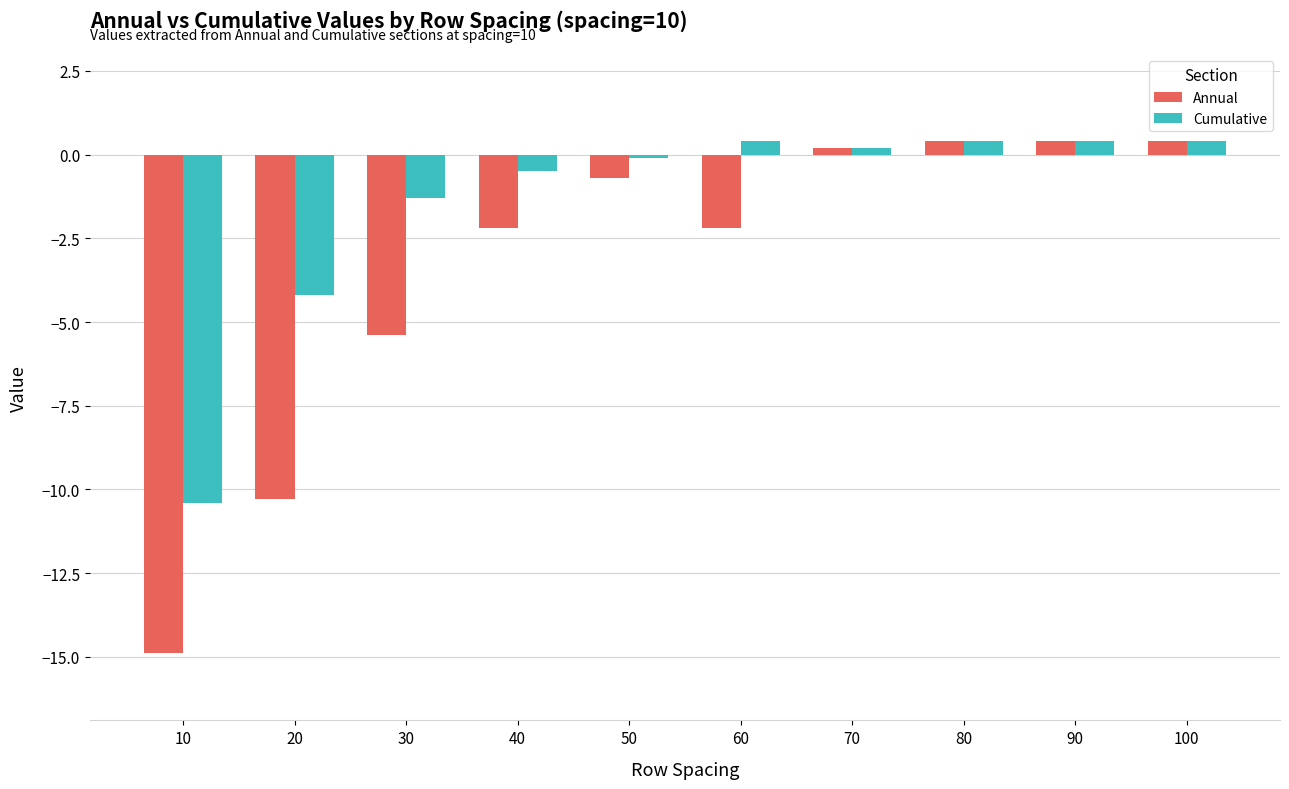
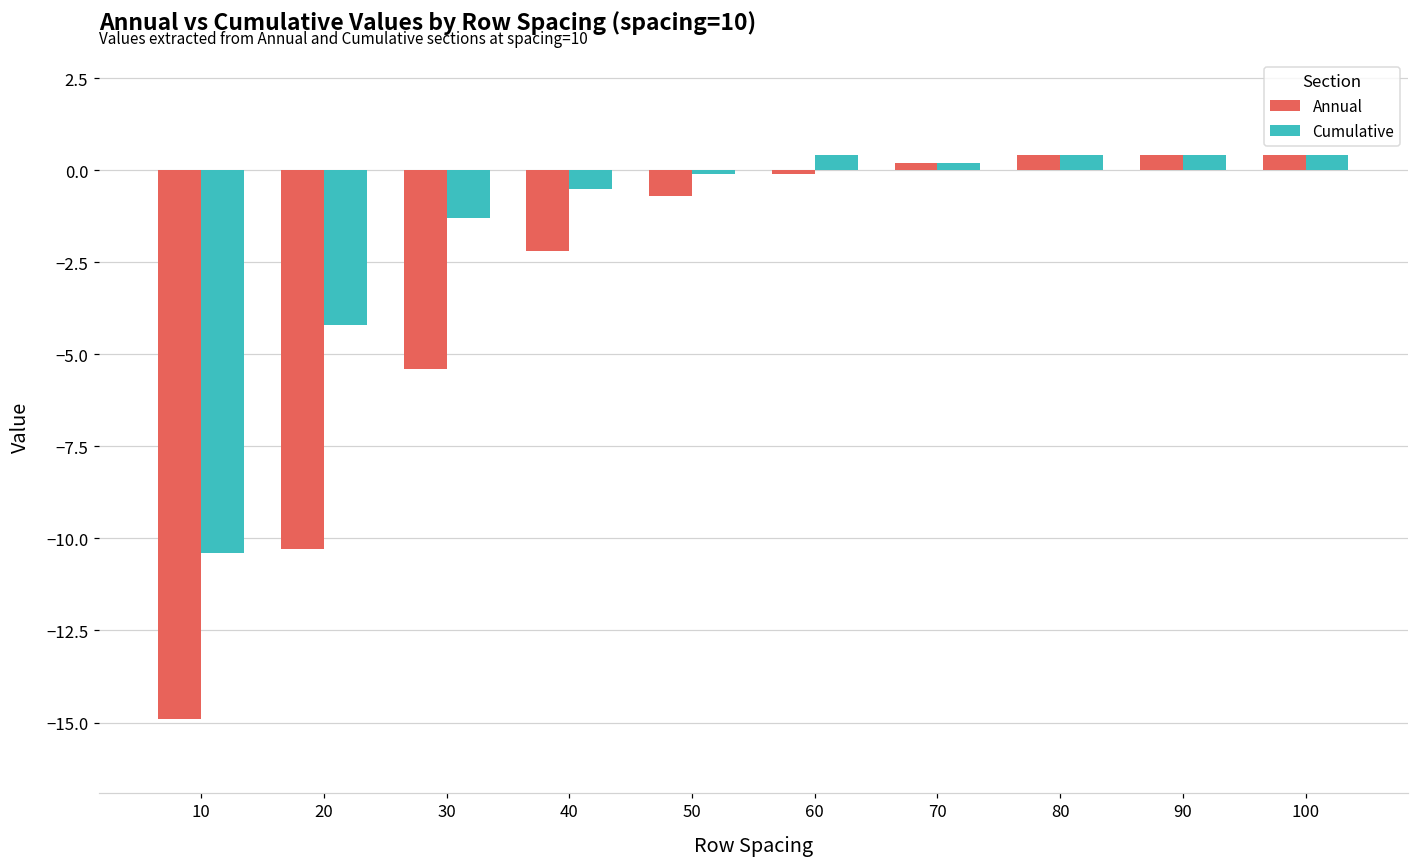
Annual, 60: -2.2 -> -0.1
